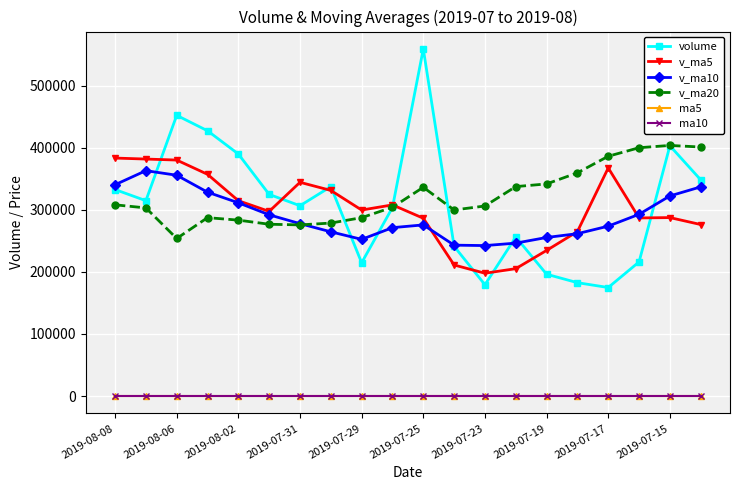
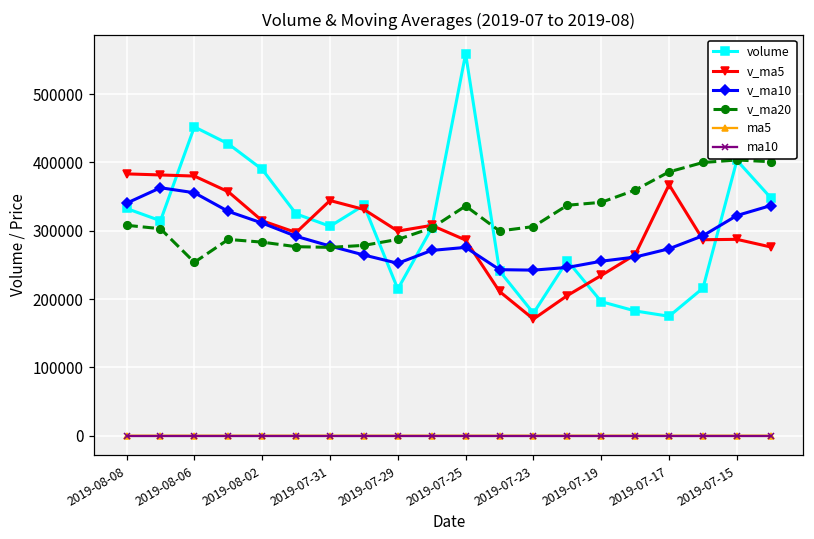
v_ma5, 2019-07-23: 200000 -> 170000
